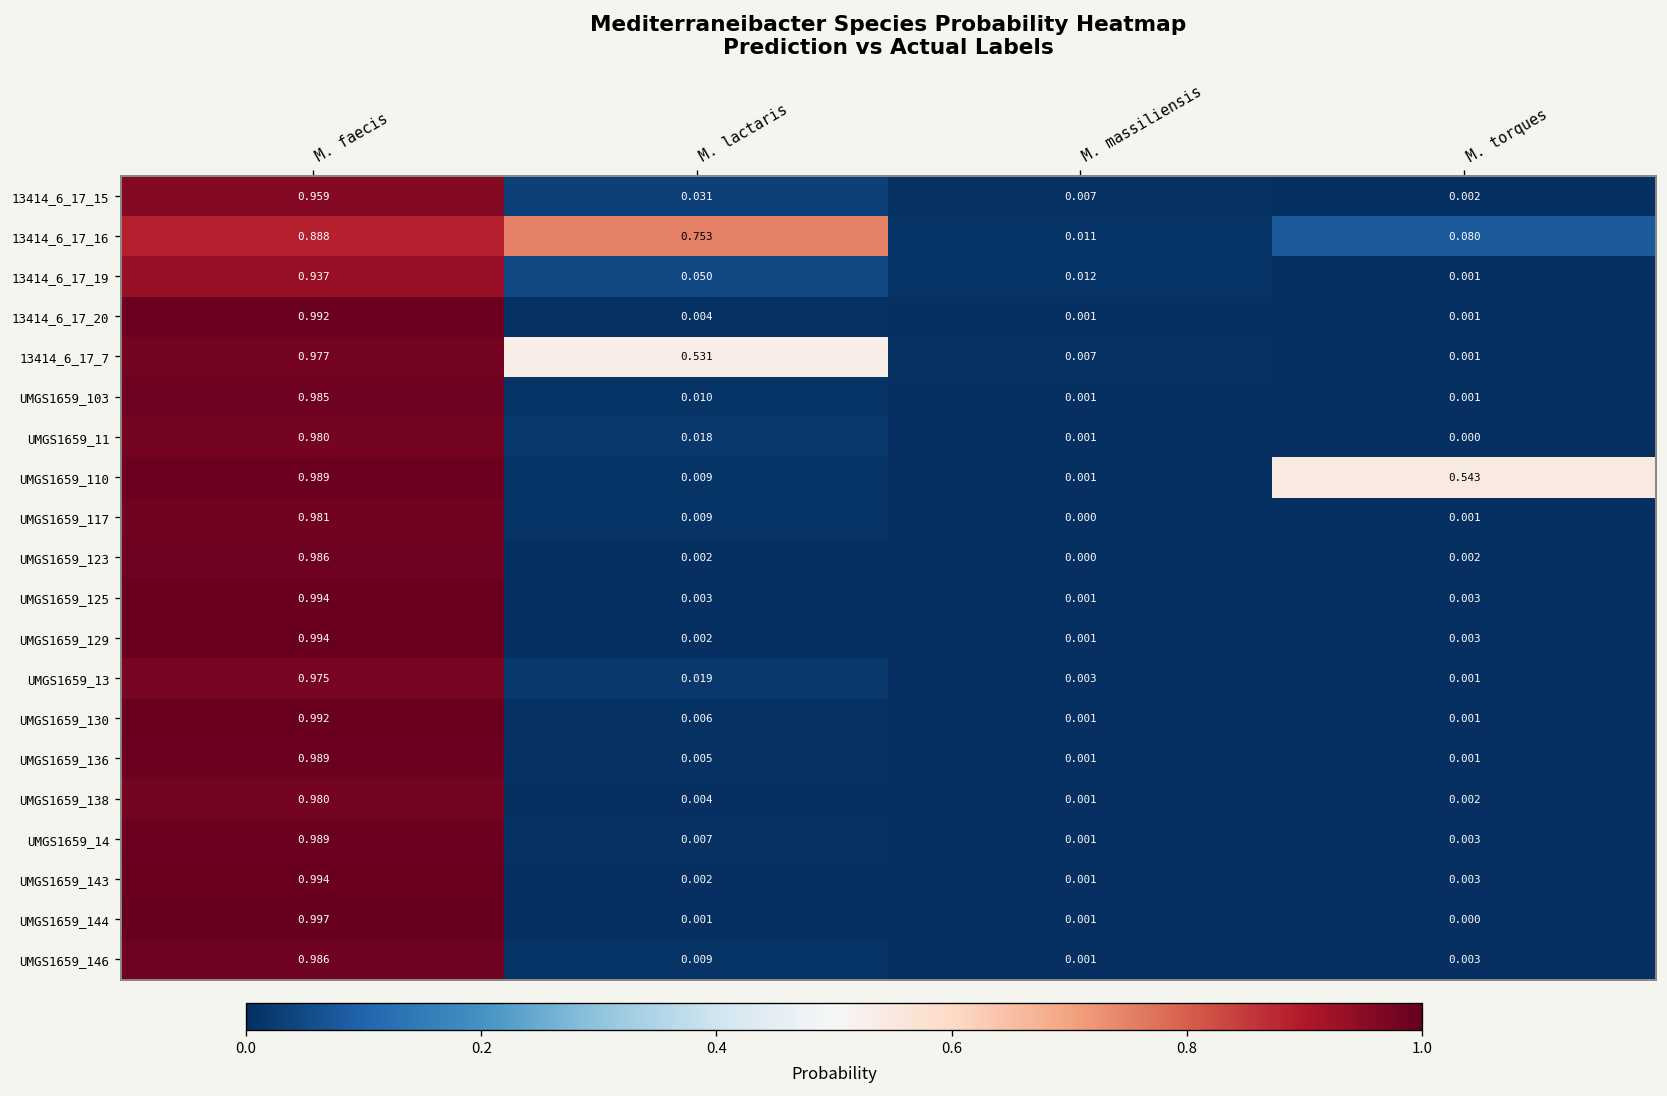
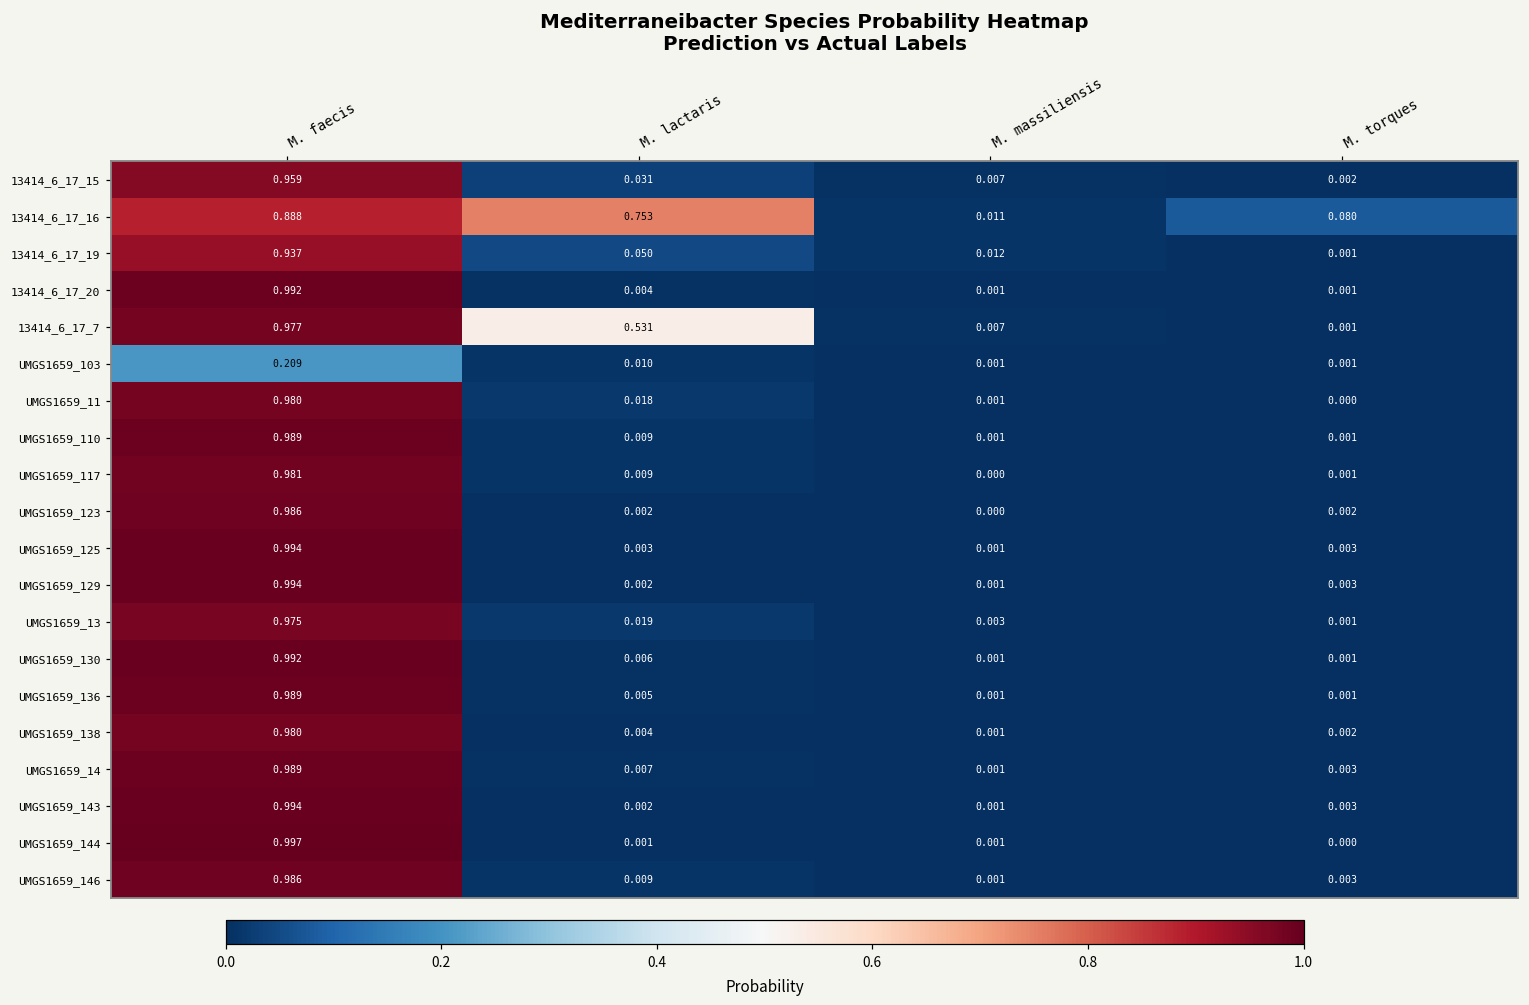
UMGS1659_103, M. faecis: 0.985 -> 0.209
UMGS1659_110, M. torques: 0.543 -> 0.001
